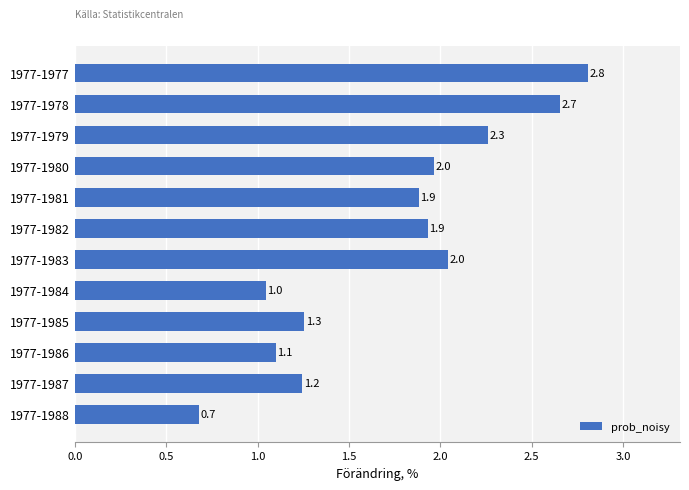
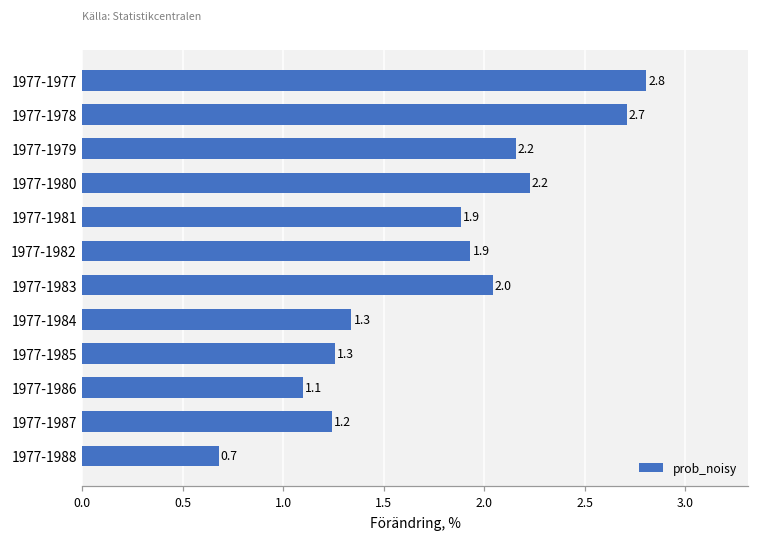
1977-1978: 2.66 -> 2.71
1977-1979: 2.3 -> 2.2
1977-1980: 2.0 -> 2.2
1977-1984: 1.0 -> 1.3
